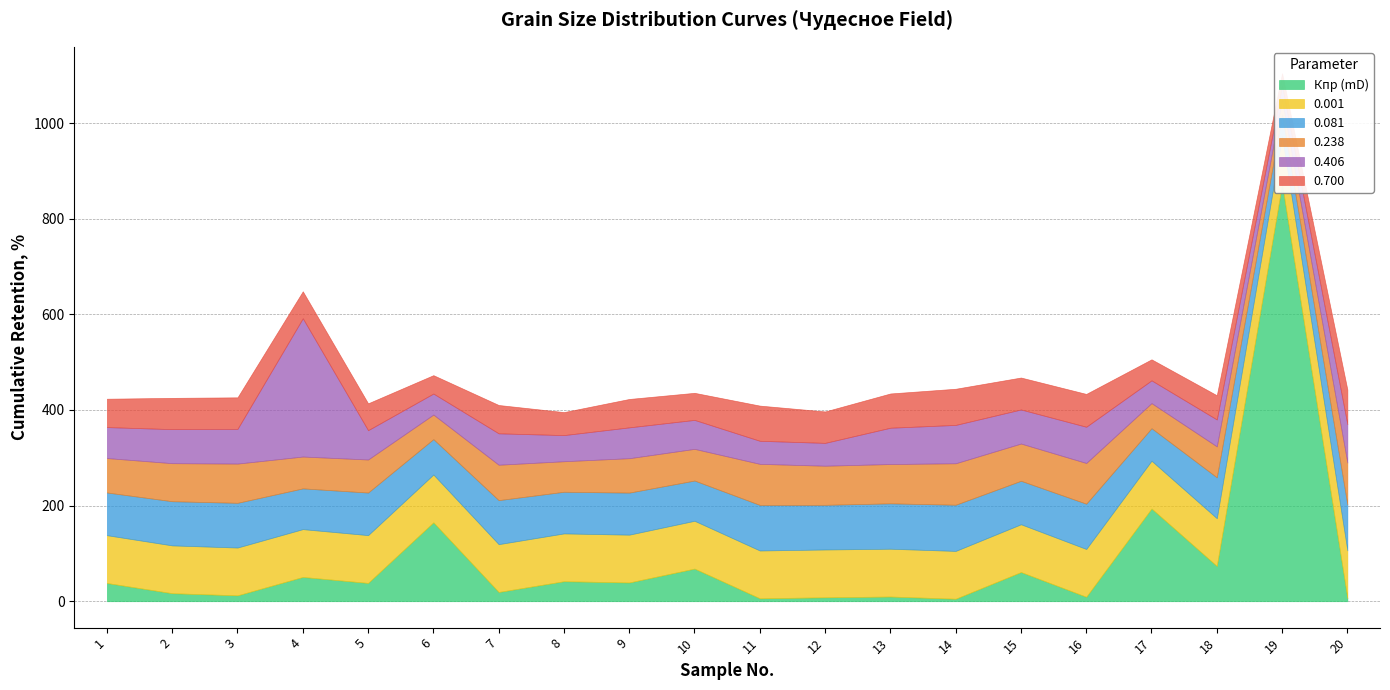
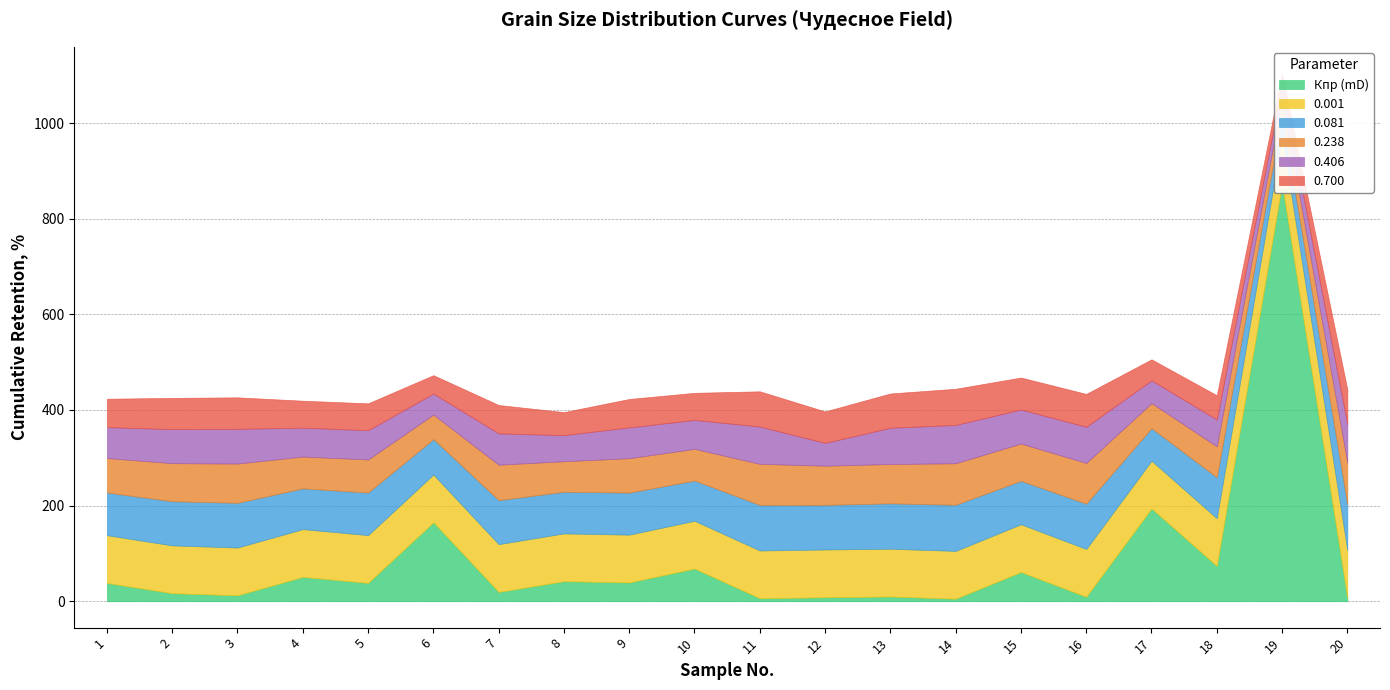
0.406, 4: 290 -> 60
0.406, 11: 50 -> 80
